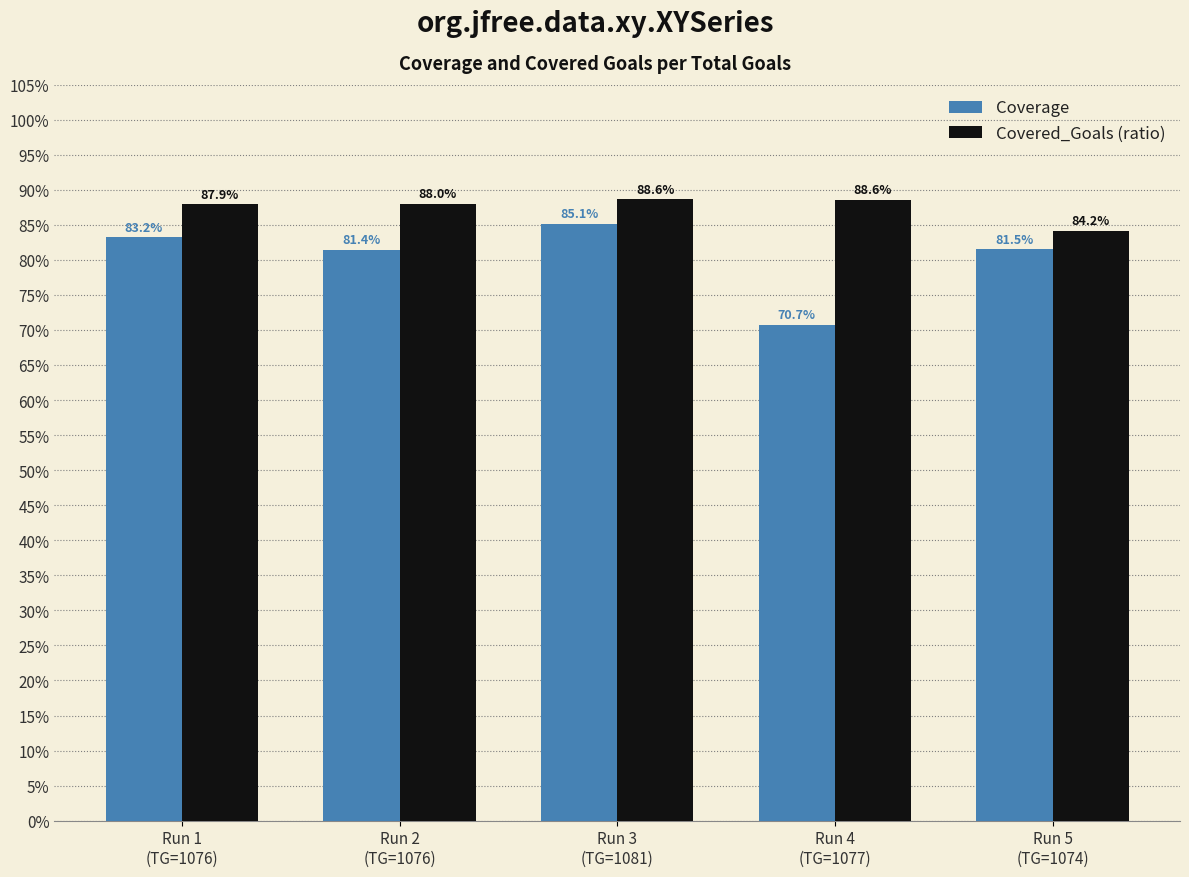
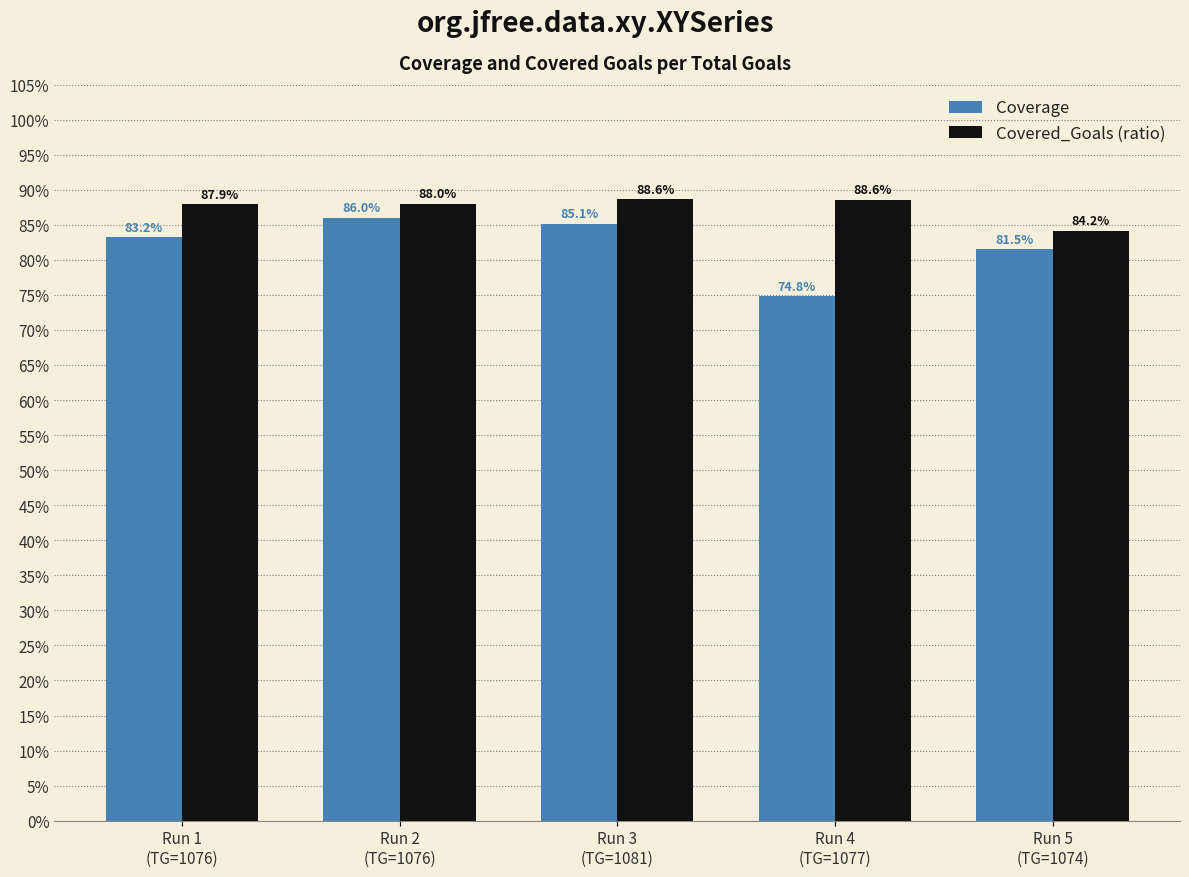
Coverage, Run 2 (TG=1076): 81.4% -> 86.0%
Coverage, Run 4 (TG=1077): 70.7% -> 74.8%
